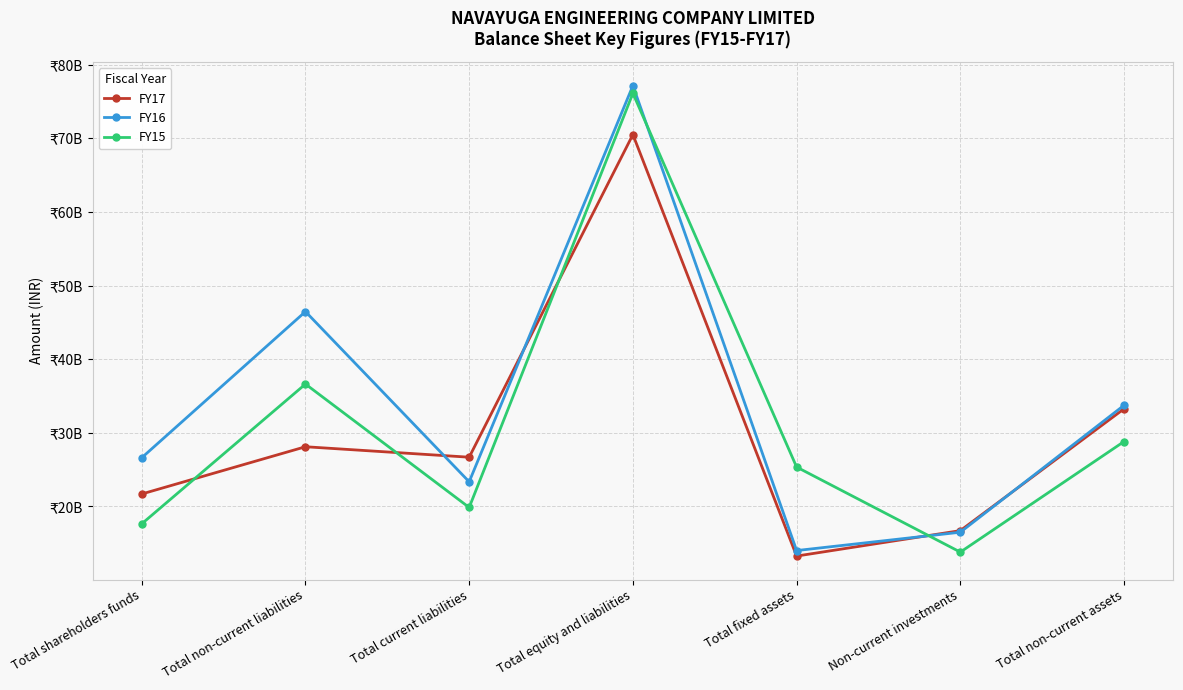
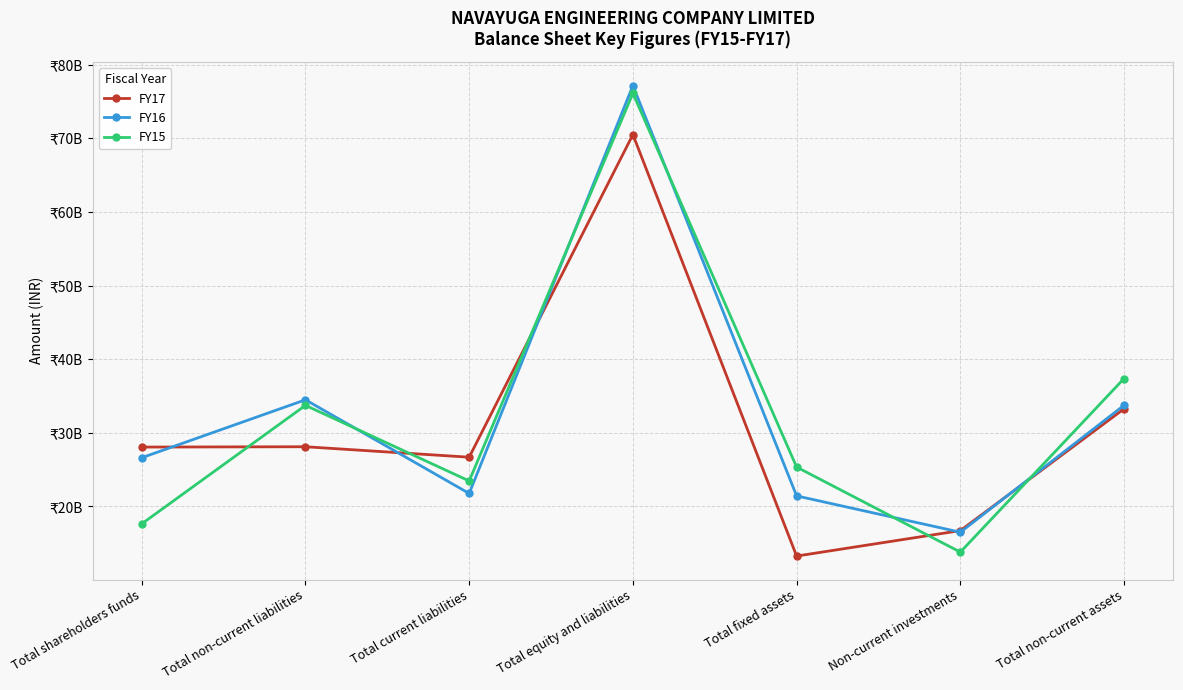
FY17, Total shareholders funds: ₹22000000000 -> ₹28000000000
FY16, Total non-current liabilities: ₹46000000000 -> ₹34000000000
FY15, Total non-current liabilities: ₹37000000000 -> ₹34000000000
FY16, Total current liabilities: ₹23000000000 -> ₹22000000000
FY15, Total current liabilities: ₹20000000000 -> ₹23000000000
FY16, Total fixed assets: ₹14000000000 -> ₹21000000000
FY15, Total non-current assets: ₹29000000000 -> ₹37000000000
